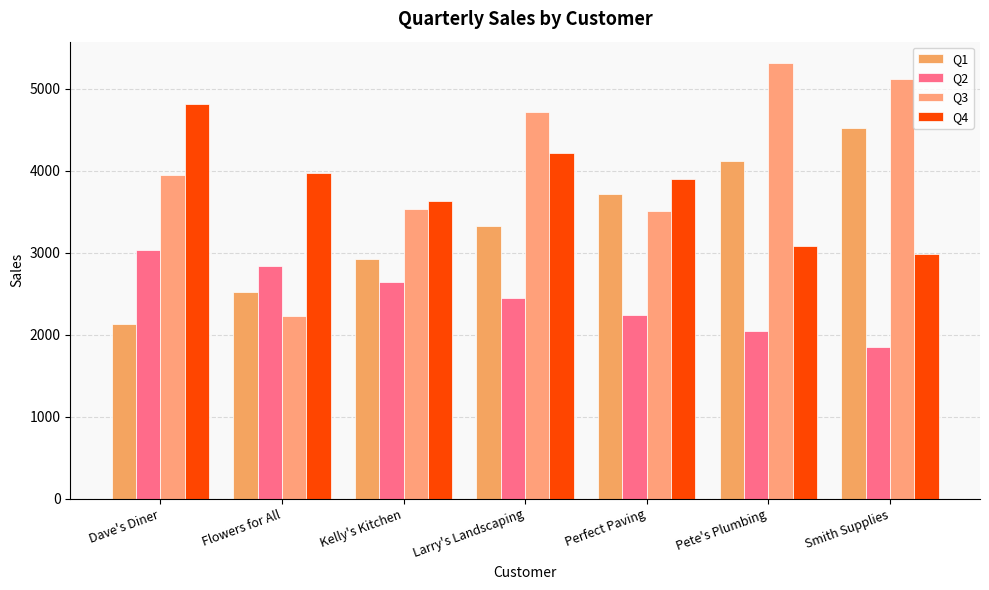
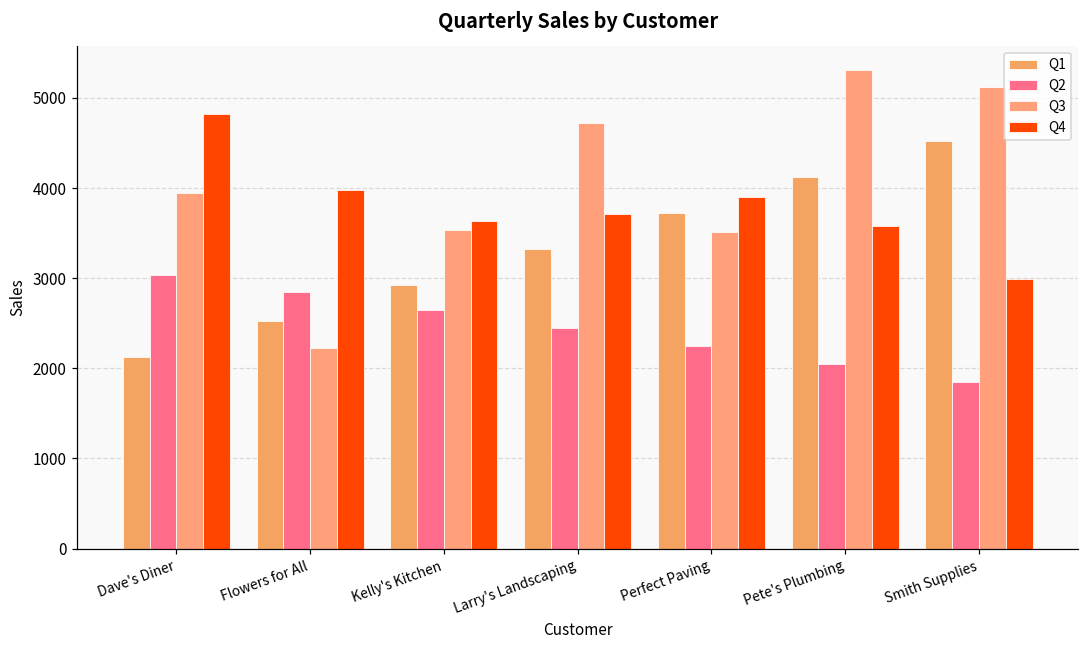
Q4, Larry's Landscaping: 4200 -> 3700
Q4, Pete's Plumbing: 3100 -> 3600
